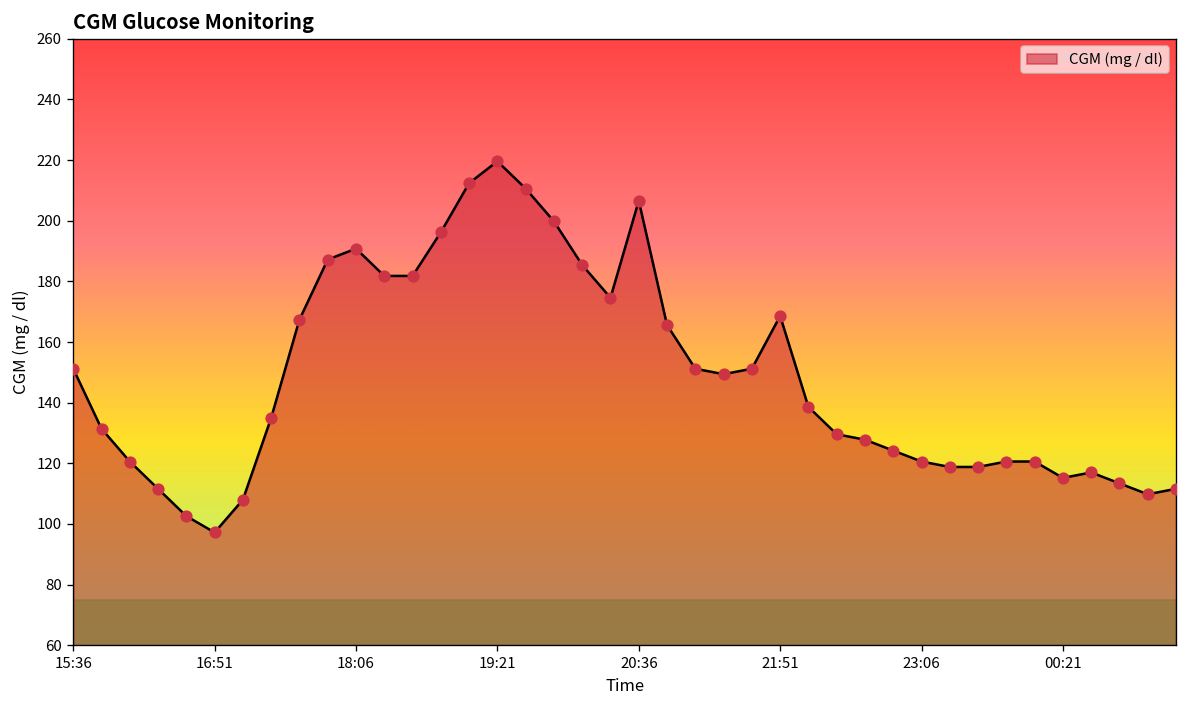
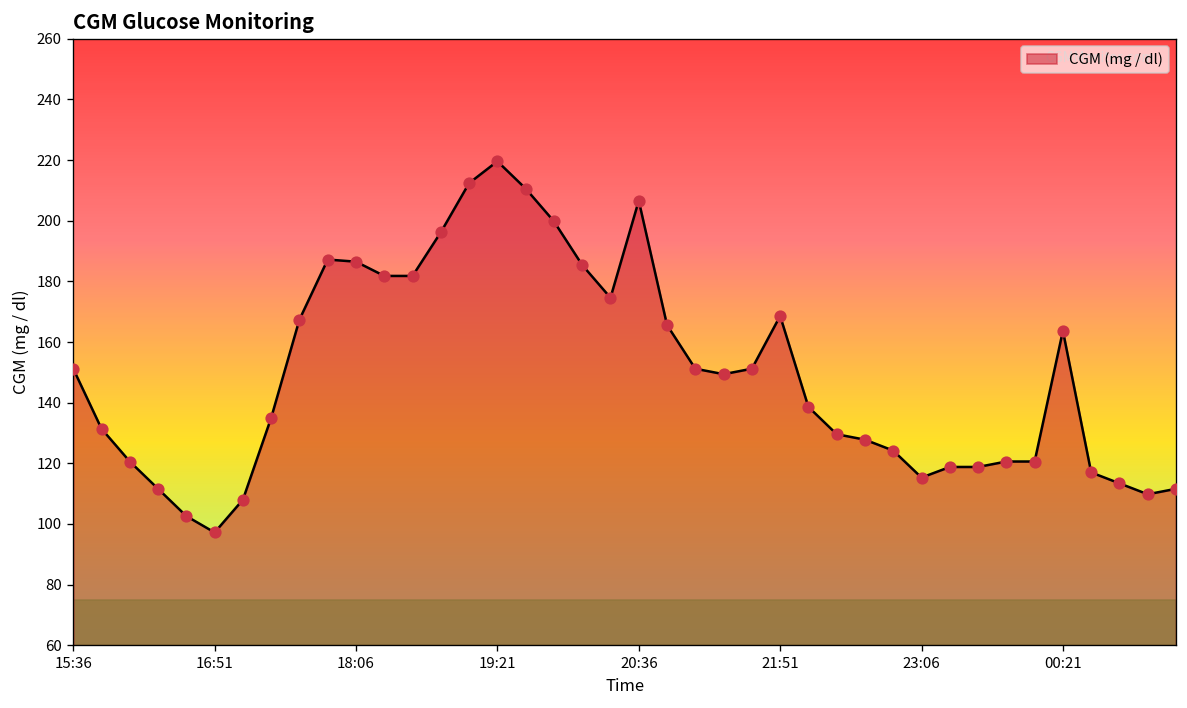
18:06: 191 -> 187
23:06: 121 -> 115
00:21: 115 -> 164
